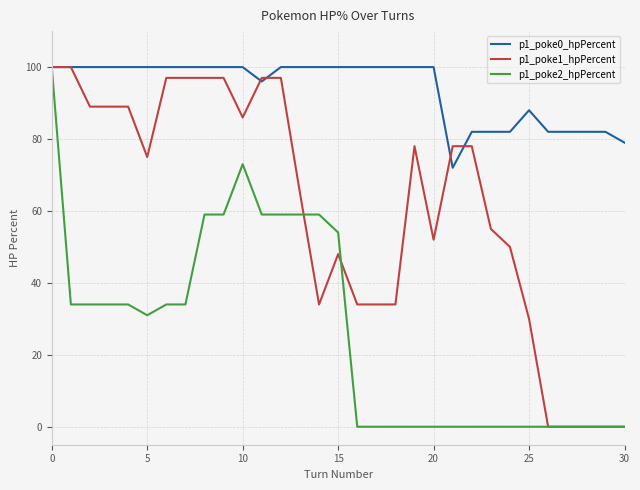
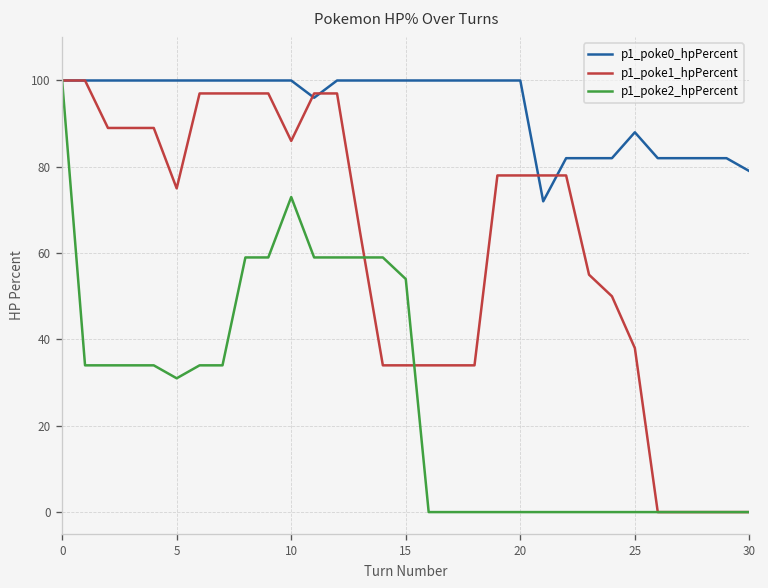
p1_poke1_hpPercent, 15: 48 -> 34
p1_poke1_hpPercent, 20: 52 -> 78
p1_poke1_hpPercent, 25: 30 -> 38
